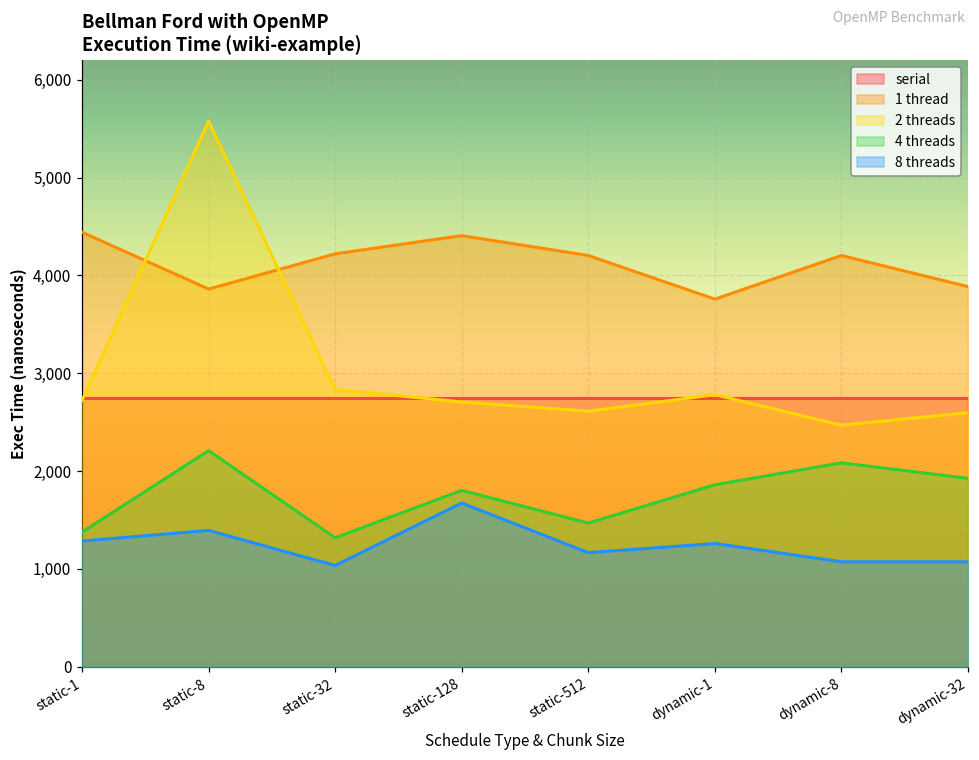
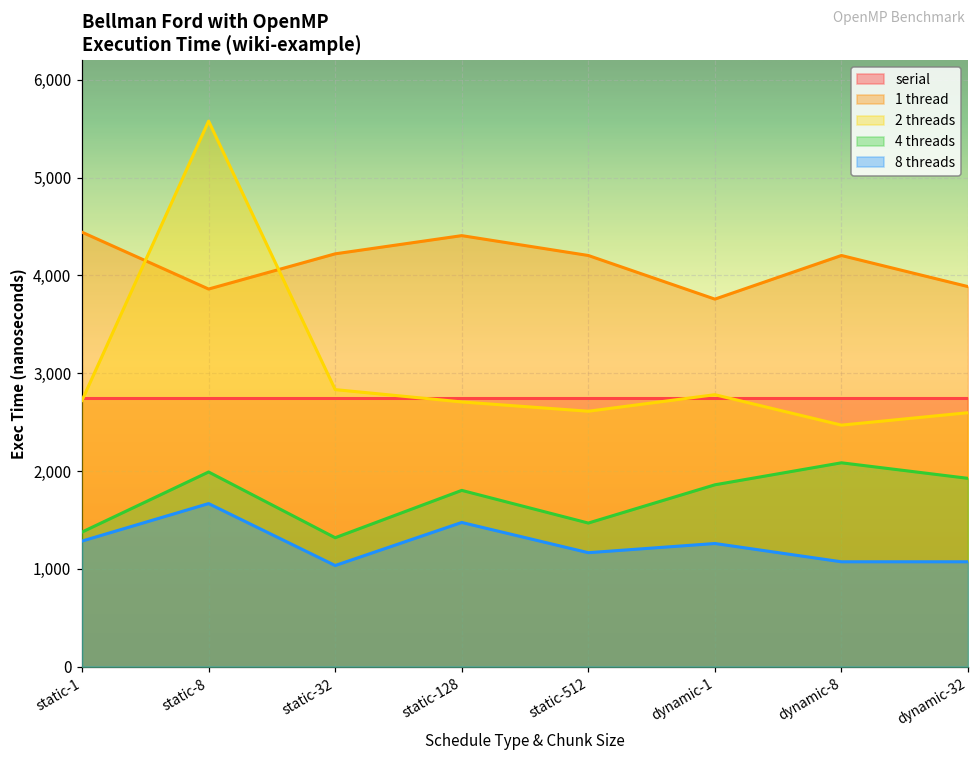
4 threads, static-8: 2,200 -> 2,000
8 threads, static-8: 1,400 -> 1,700
8 threads, static-128: 1,700 -> 1,500
